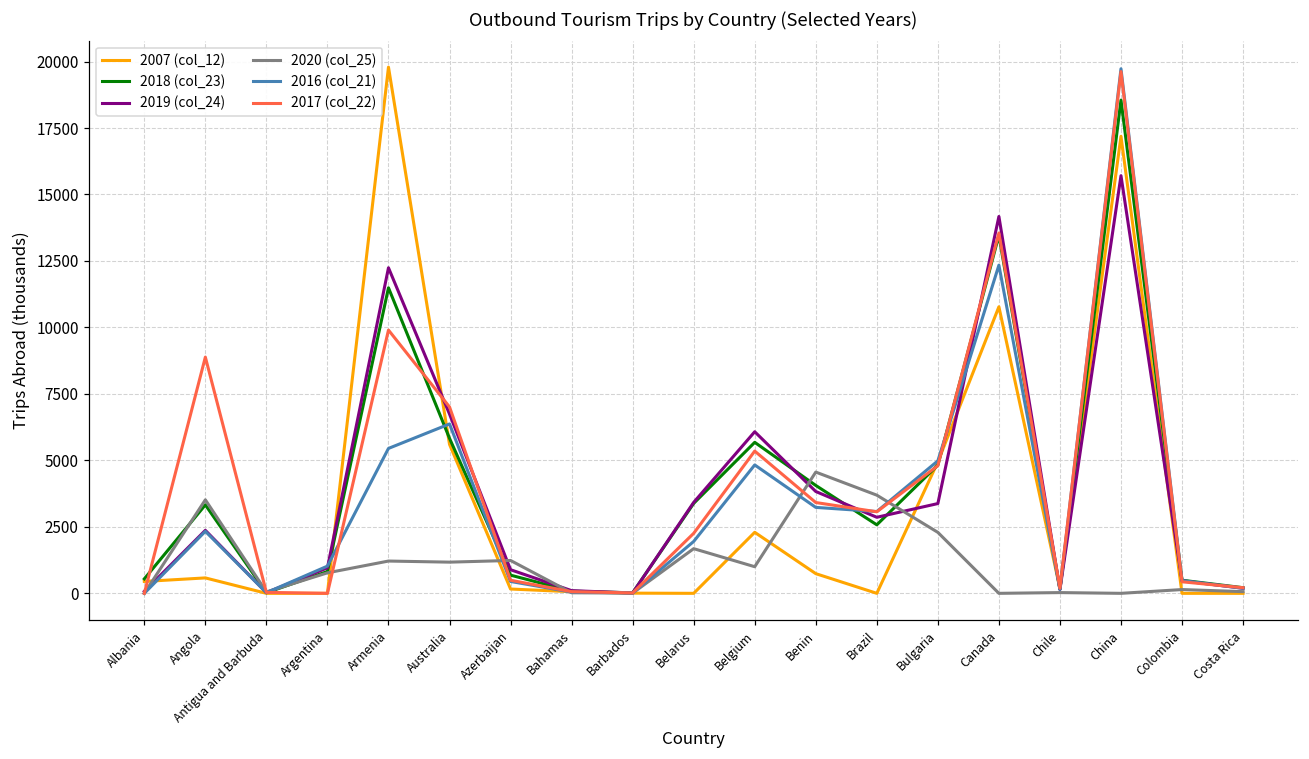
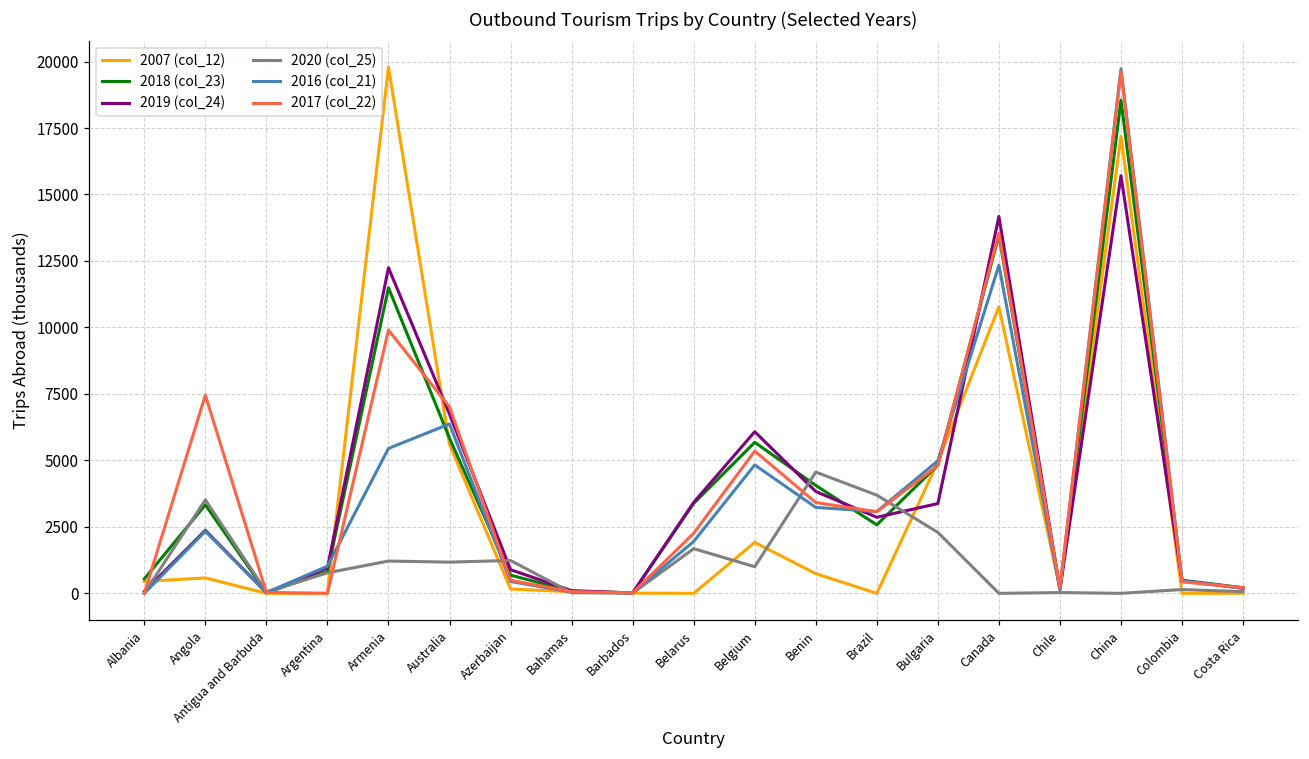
2017 (col_22), Angola: 8900 -> 7500
2007 (col_12), Belgium: 2300 -> 1900
